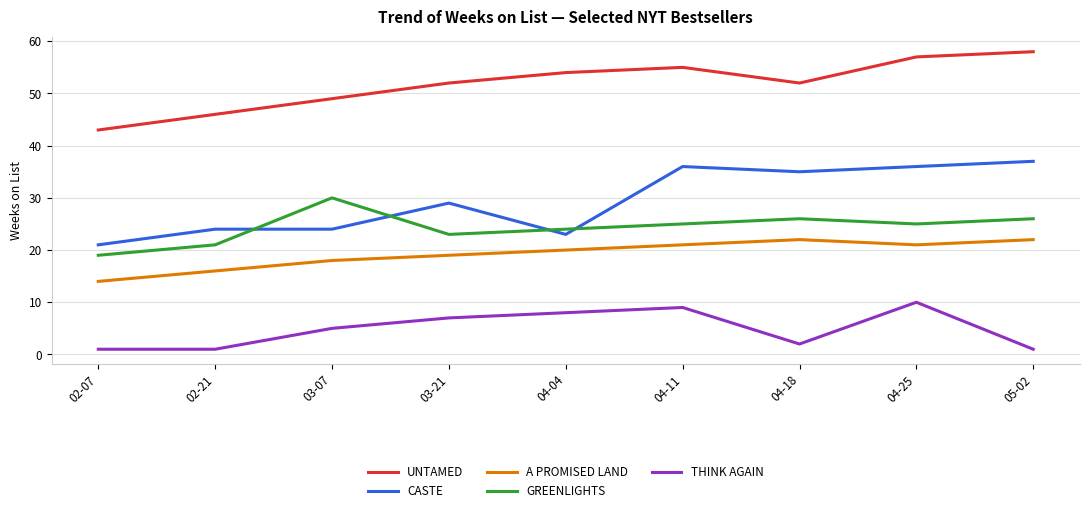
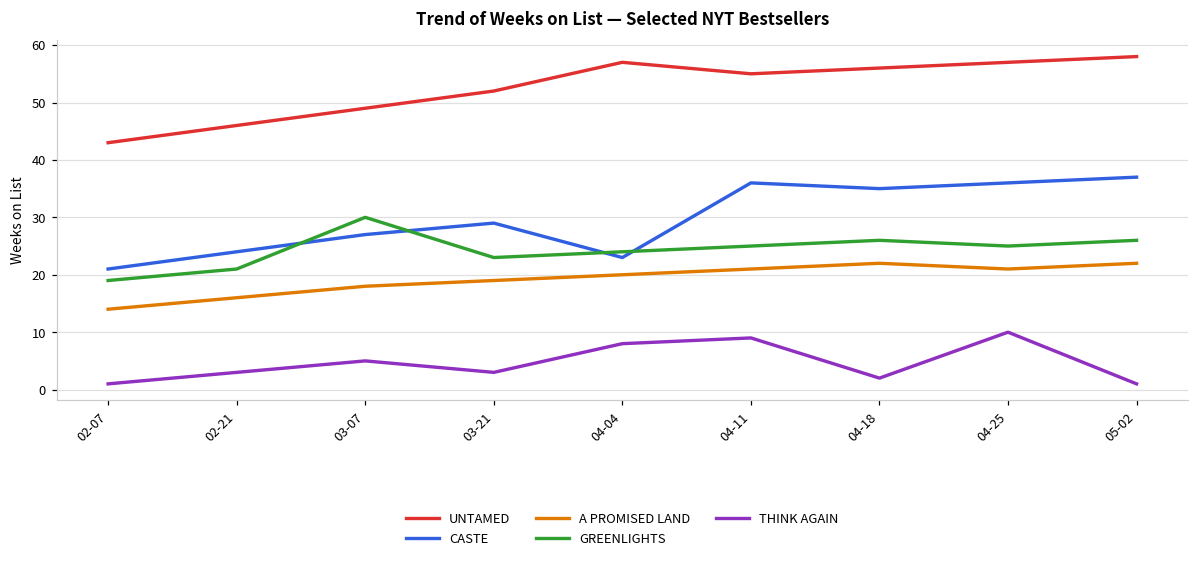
THINK AGAIN, 02-21: 1 -> 3
CASTE, 03-07: 24 -> 27
THINK AGAIN, 03-21: 7 -> 3
UNTAMED, 04-04: 54 -> 57
UNTAMED, 04-18: 52 -> 56
